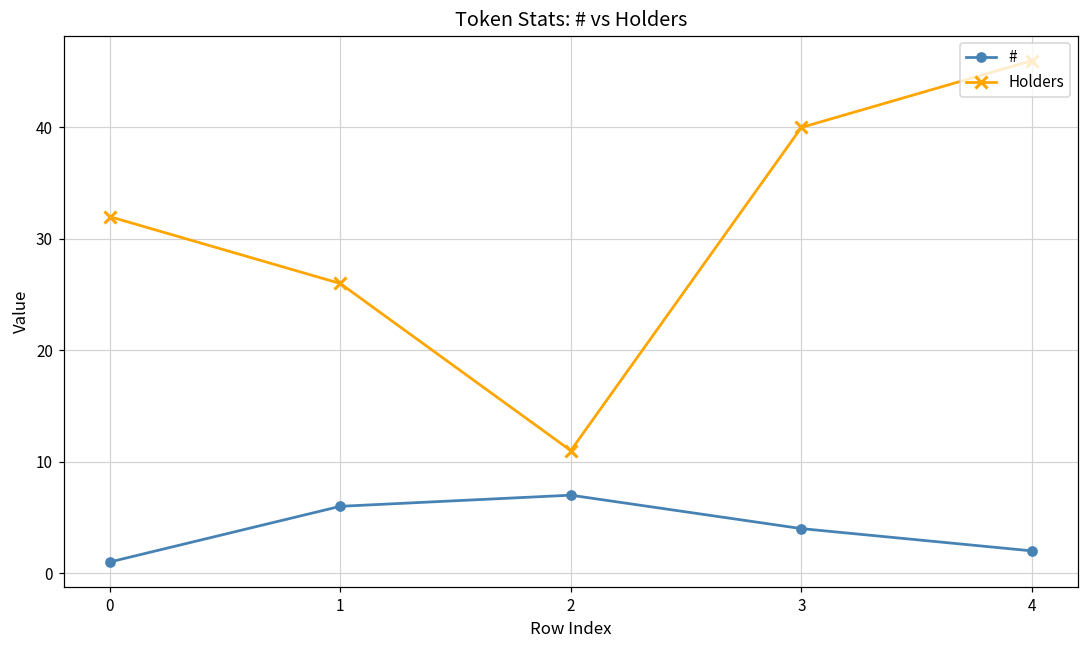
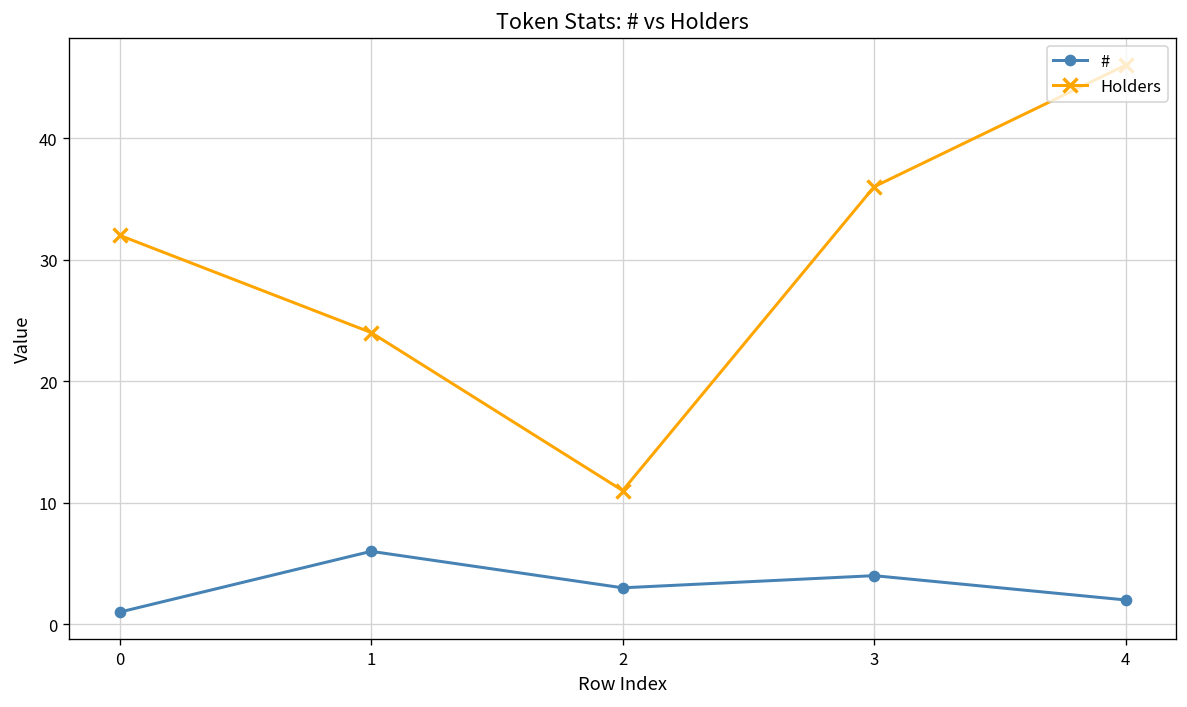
Holders, 1: 26 -> 24
#, 2: 7 -> 3
Holders, 3: 40 -> 36
